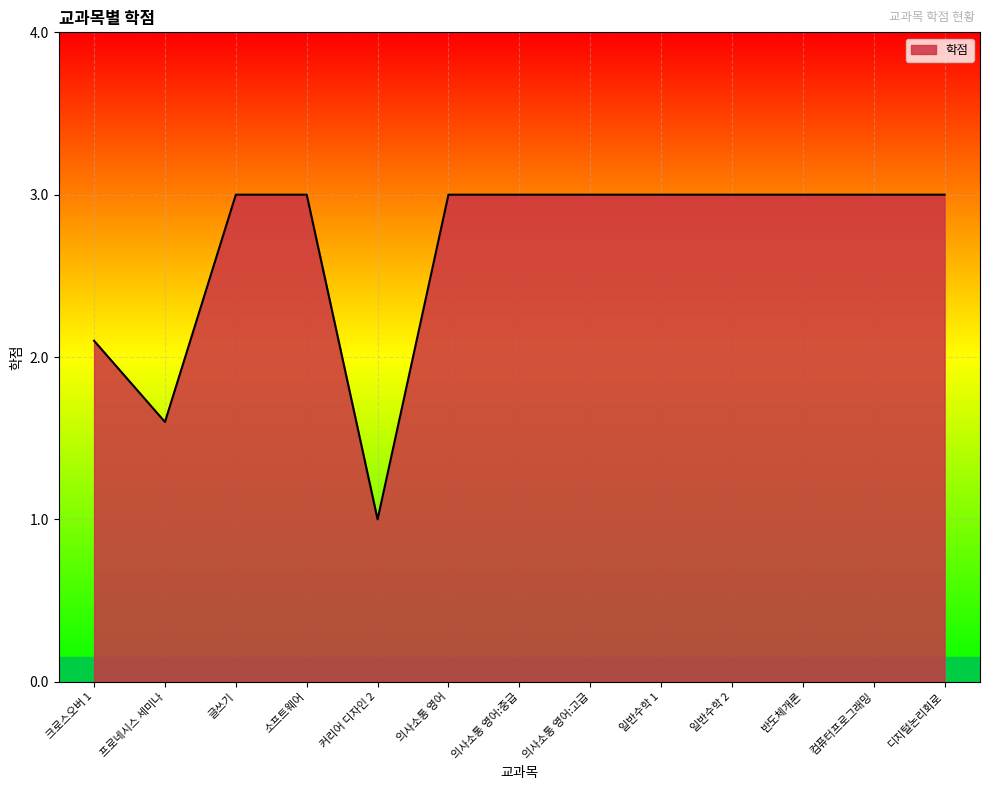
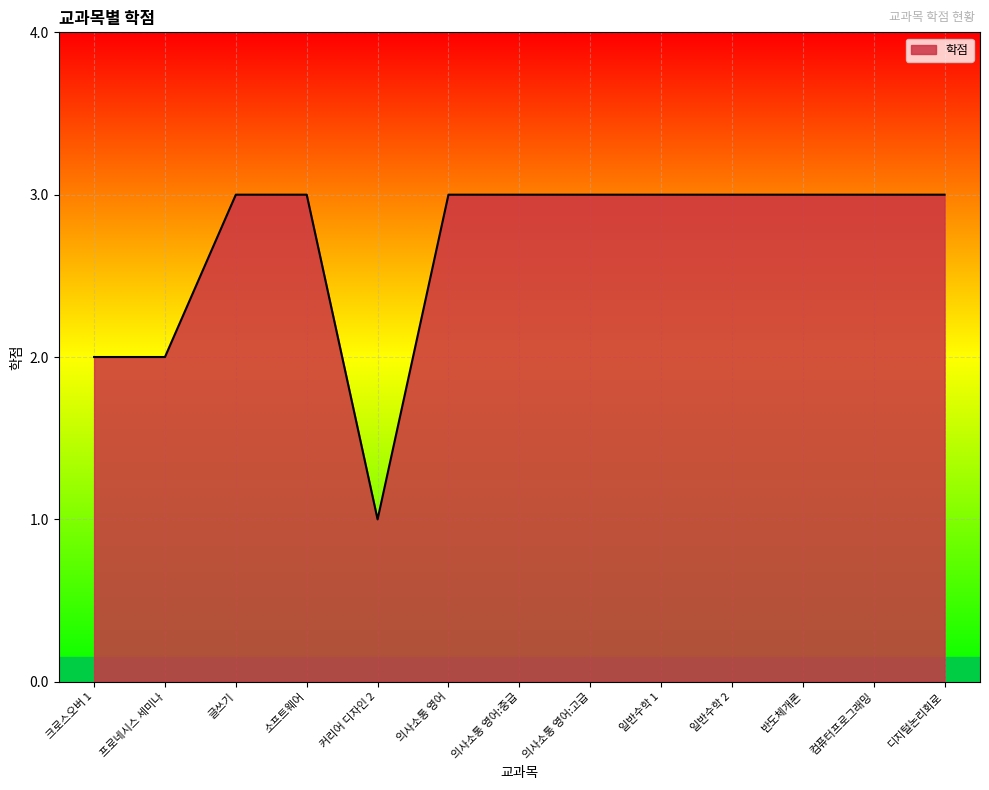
크로스오버 1: 2.1 -> 2.0
프로네시스 세미나: 1.6 -> 2.0
